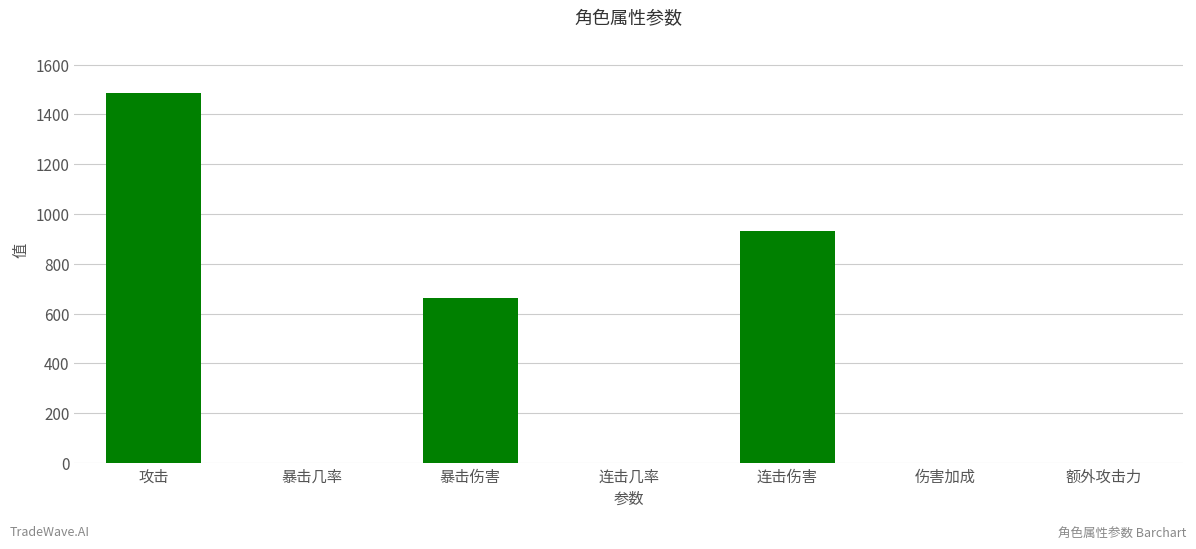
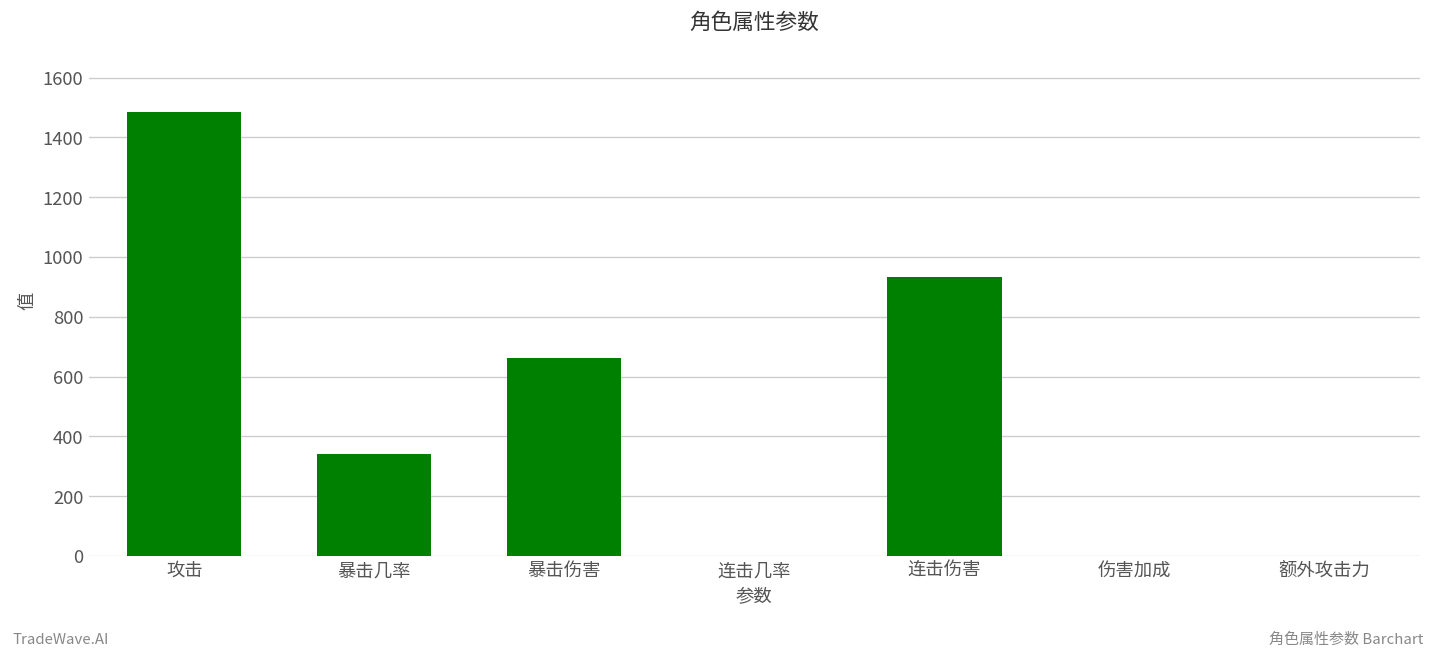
暴击几率: 0 -> 340
